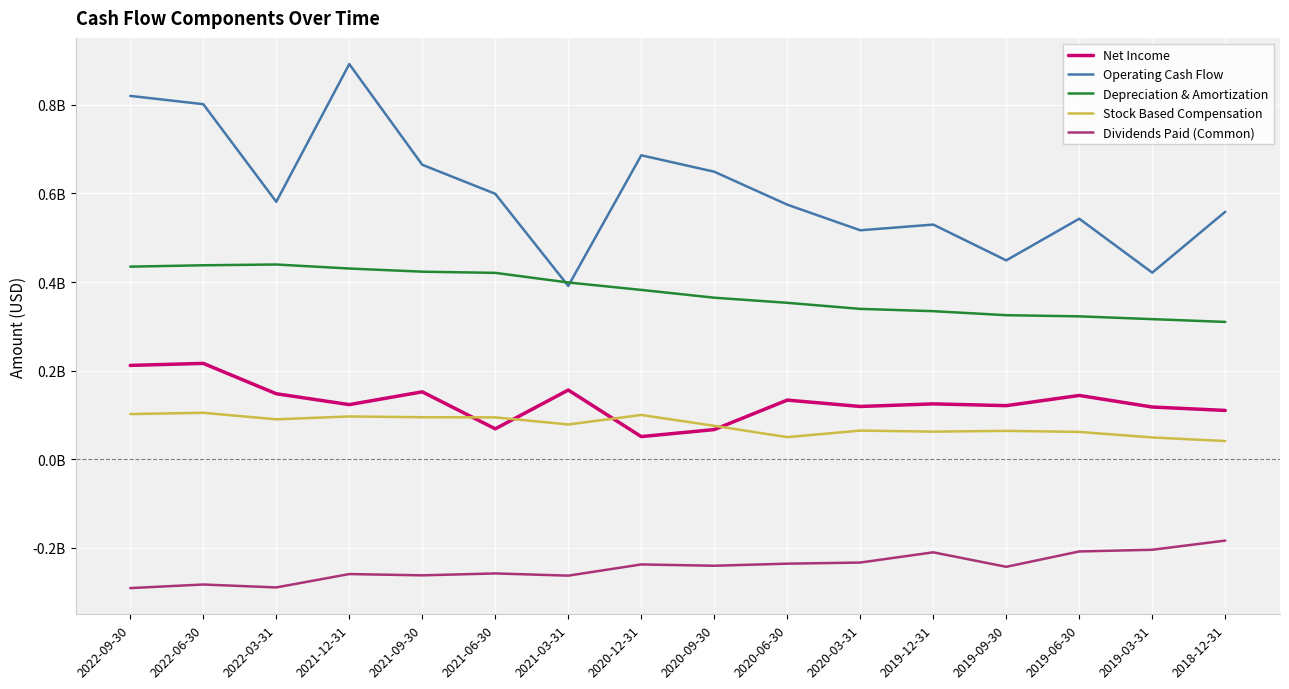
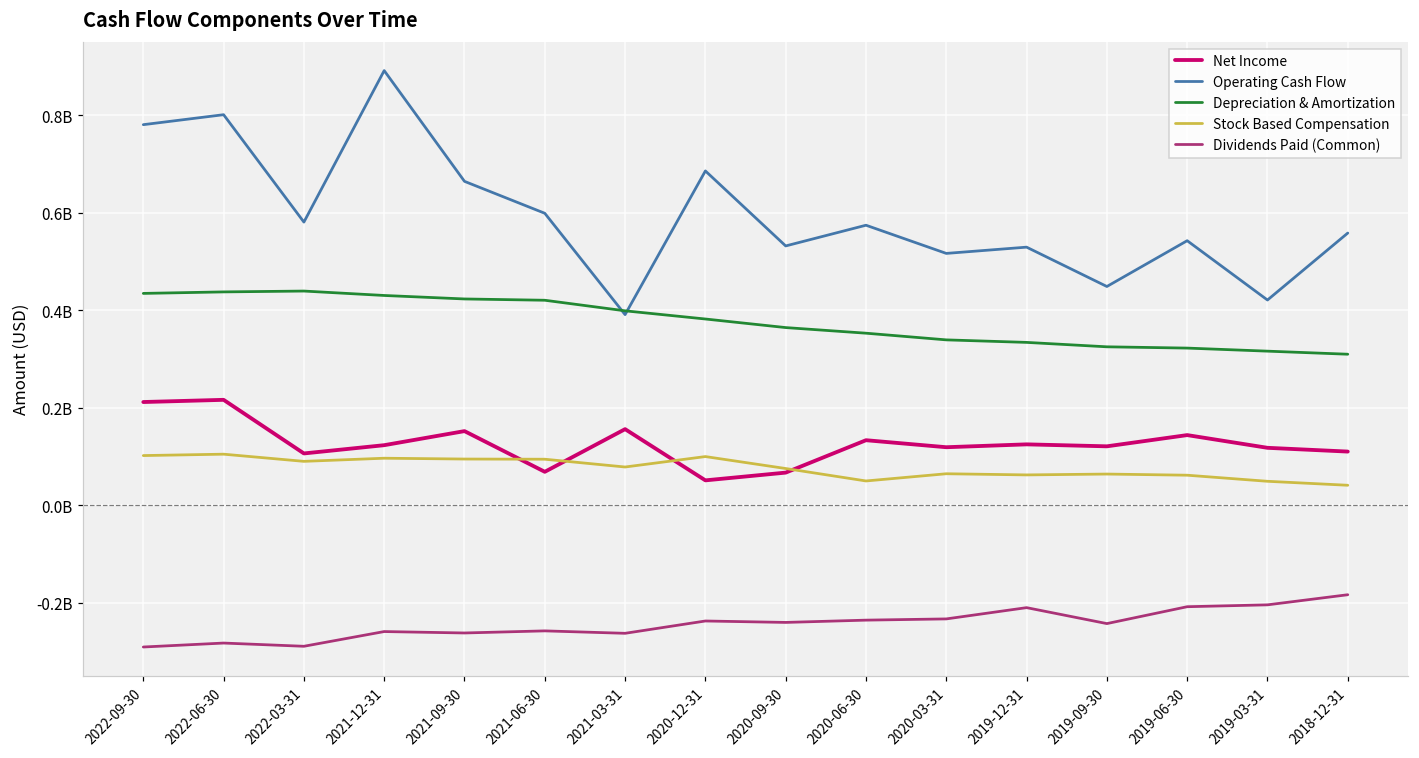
Operating Cash Flow, 2022-09-30: 820000000 -> 780000000
Net Income, 2022-03-31: 150000000 -> 110000000
Operating Cash Flow, 2020-09-30: 650000000 -> 530000000
